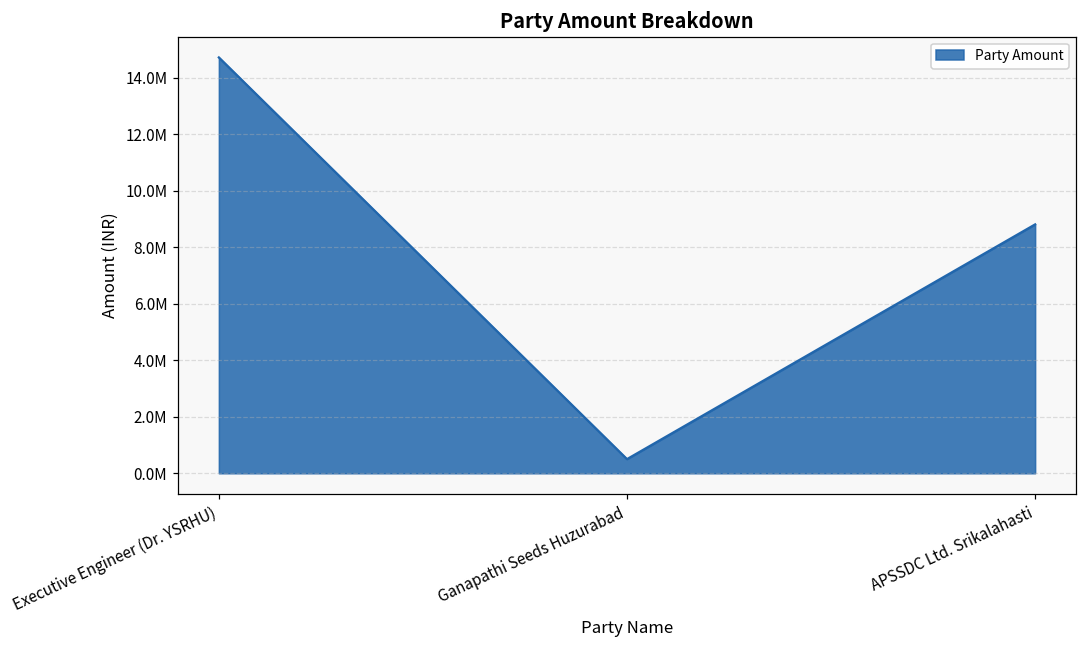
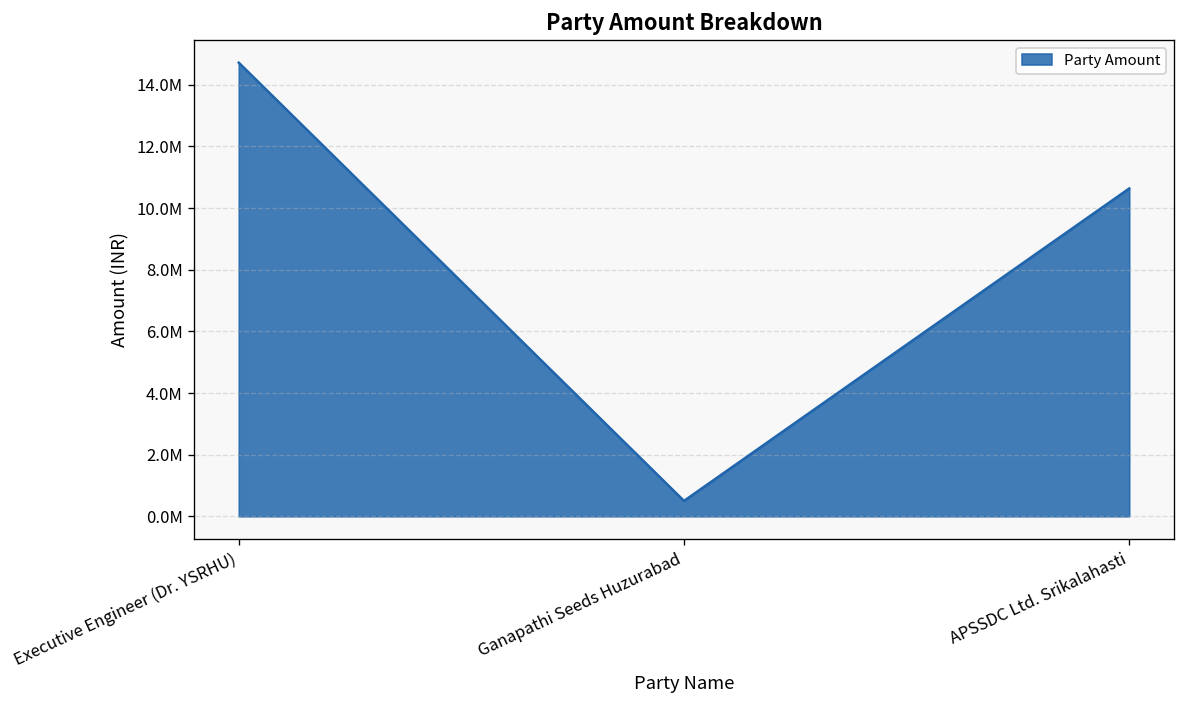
APSSDC Ltd. Srikalahasti: 8800000 -> 10600000
